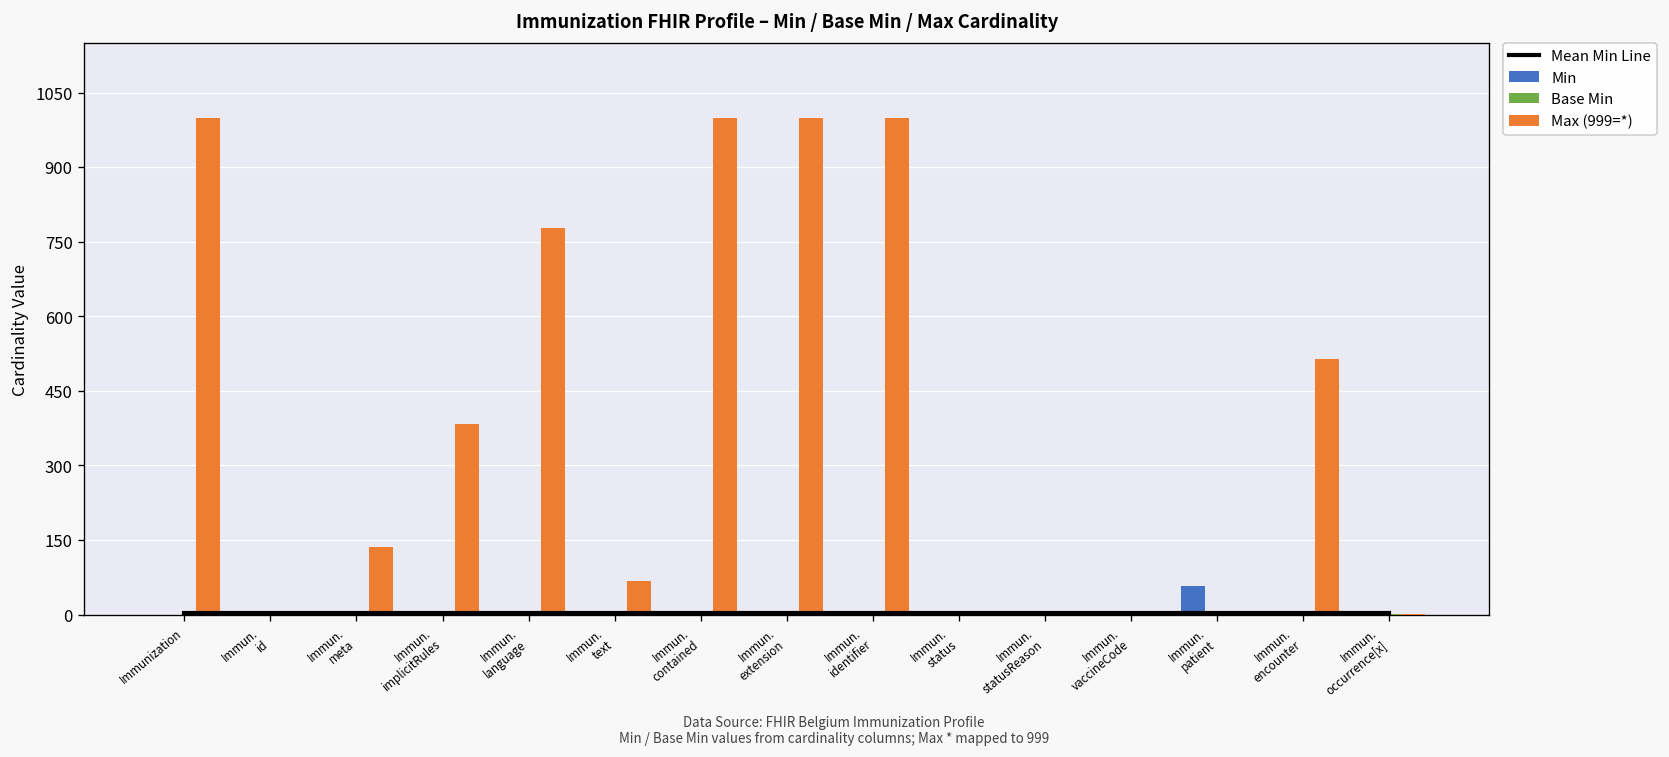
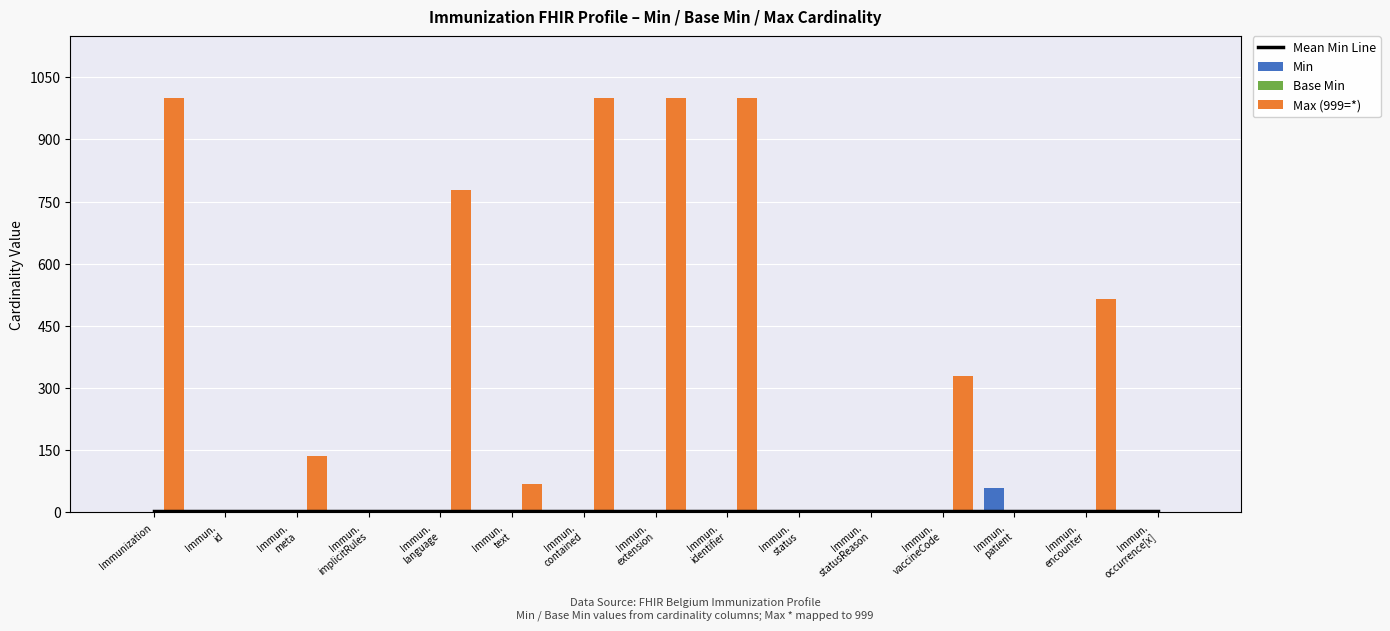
Max (999=*), Immun. implicitRules: 380 -> 0
Max (999=*), Immun. vaccineCode: 0 -> 330
